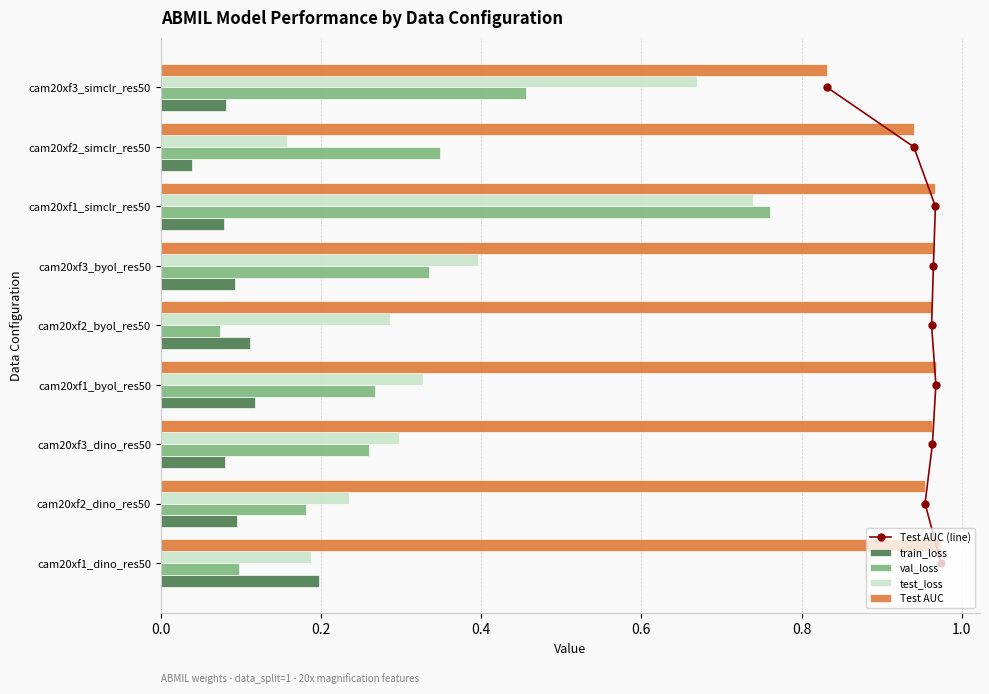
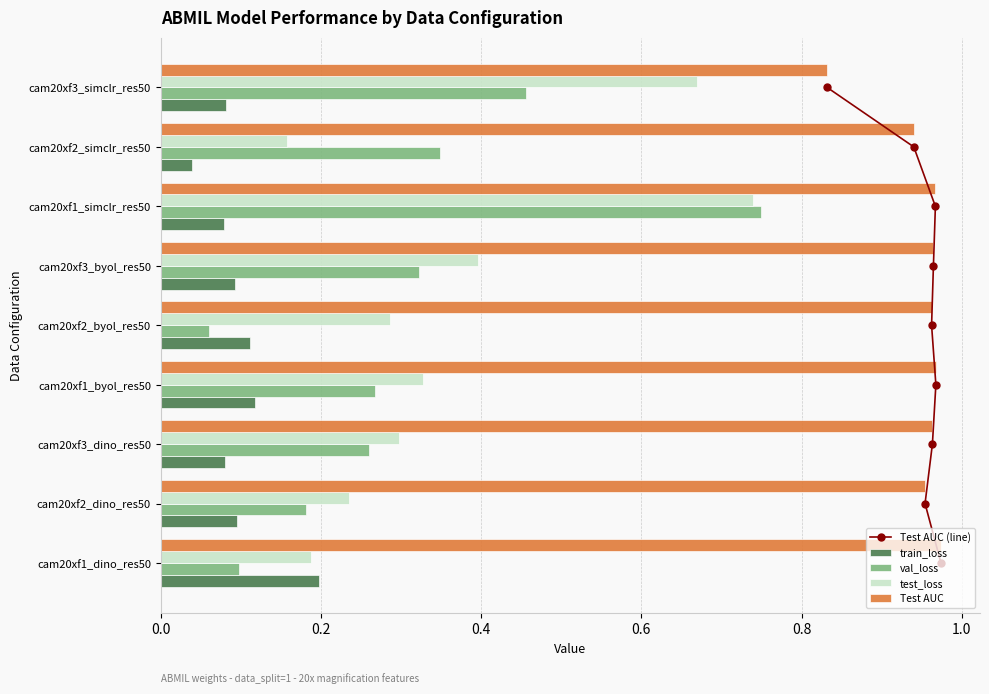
val_loss, cam20xf1_simclr_res50: 0.76 -> 0.75
val_loss, cam20xf3_byol_res50: 0.34 -> 0.32
val_loss, cam20xf2_byol_res50: 0.07 -> 0.06
